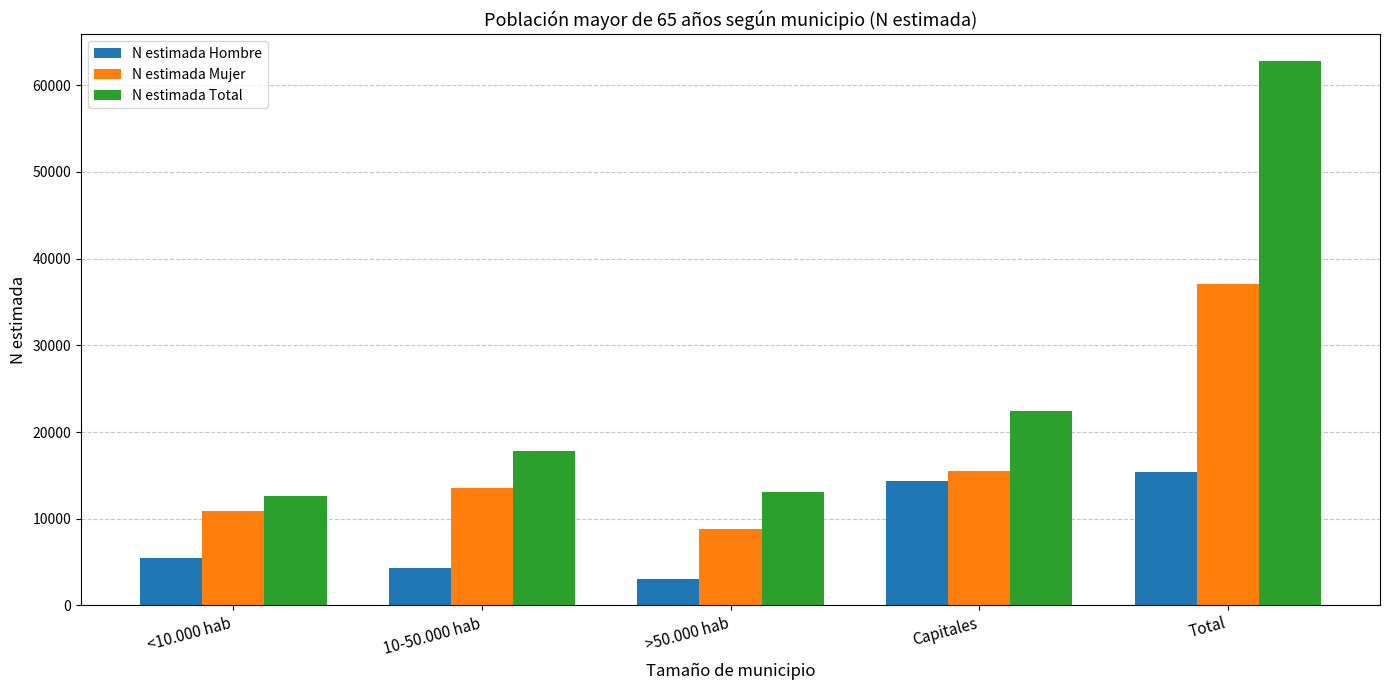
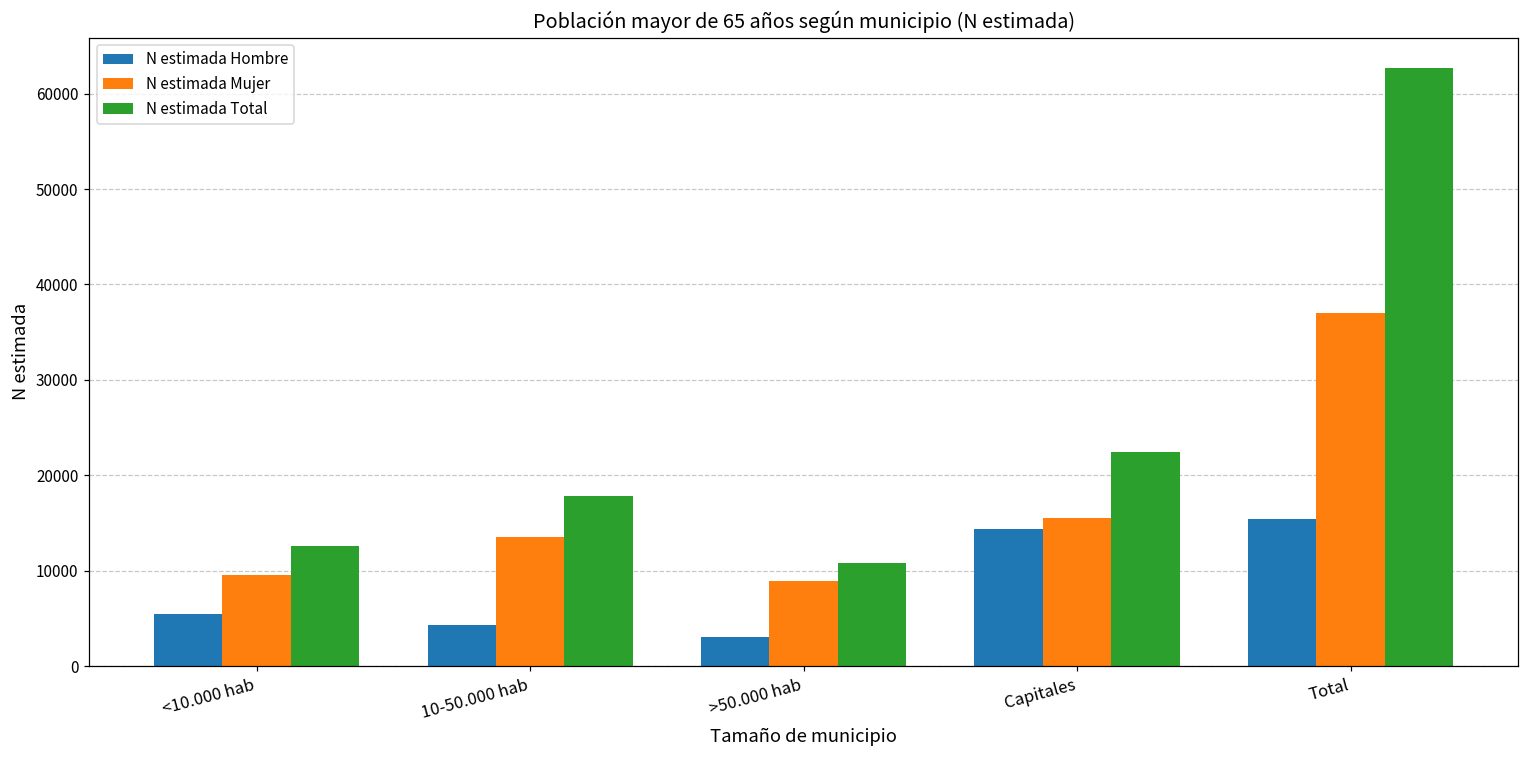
N estimada Mujer, <10.000 hab: 11000 -> 9000
N estimada Total, >50.000 hab: 13000 -> 11000
